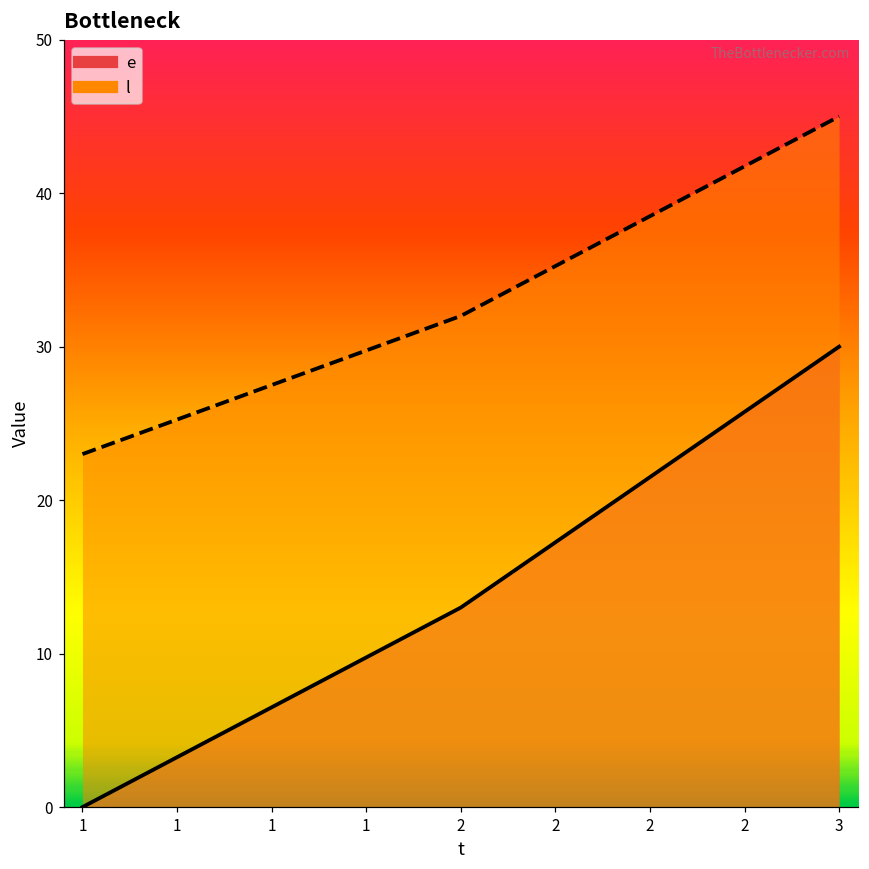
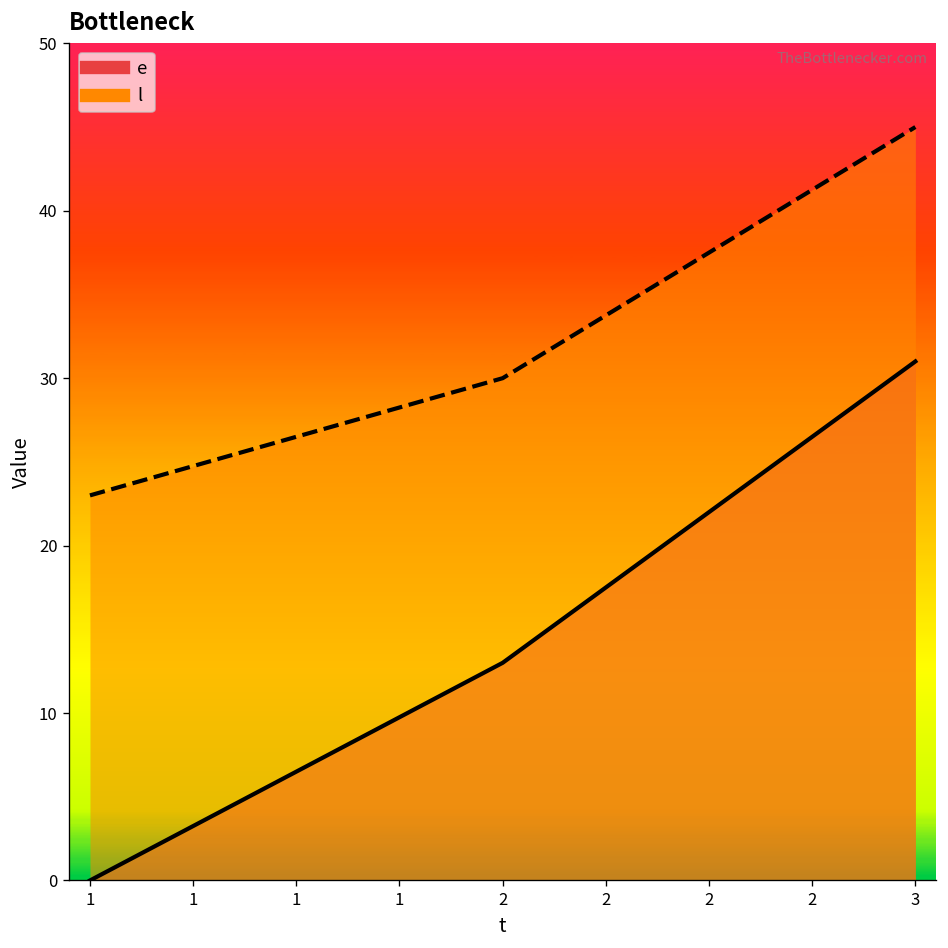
l, 2: 32 -> 30
e, 3: 30 -> 31
